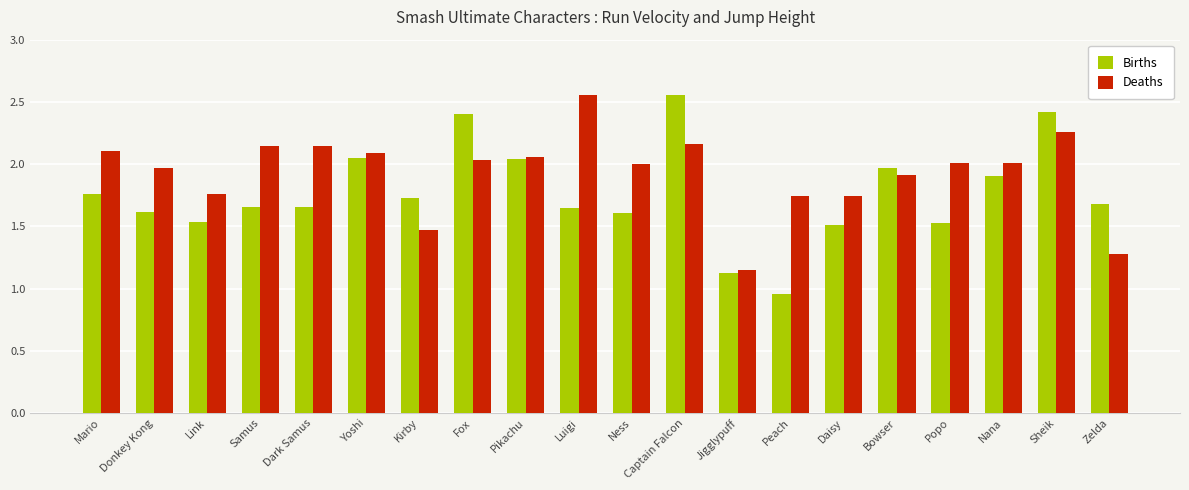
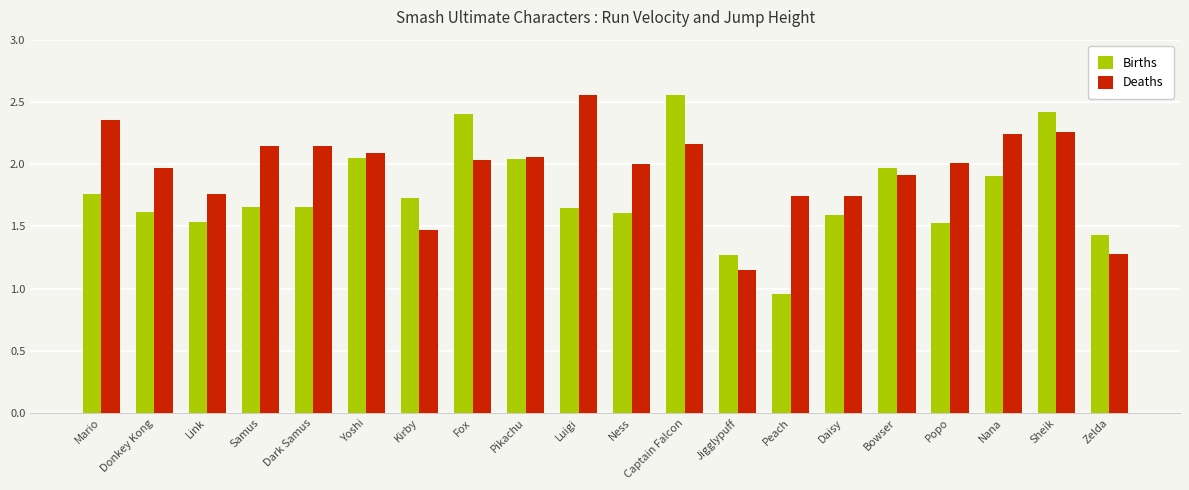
Deaths, Mario: 2.11 -> 2.36
Births, Jigglypuff: 1.13 -> 1.27
Births, Daisy: 1.51 -> 1.60
Deaths, Nana: 2.01 -> 2.24
Births, Zelda: 1.68 -> 1.43
